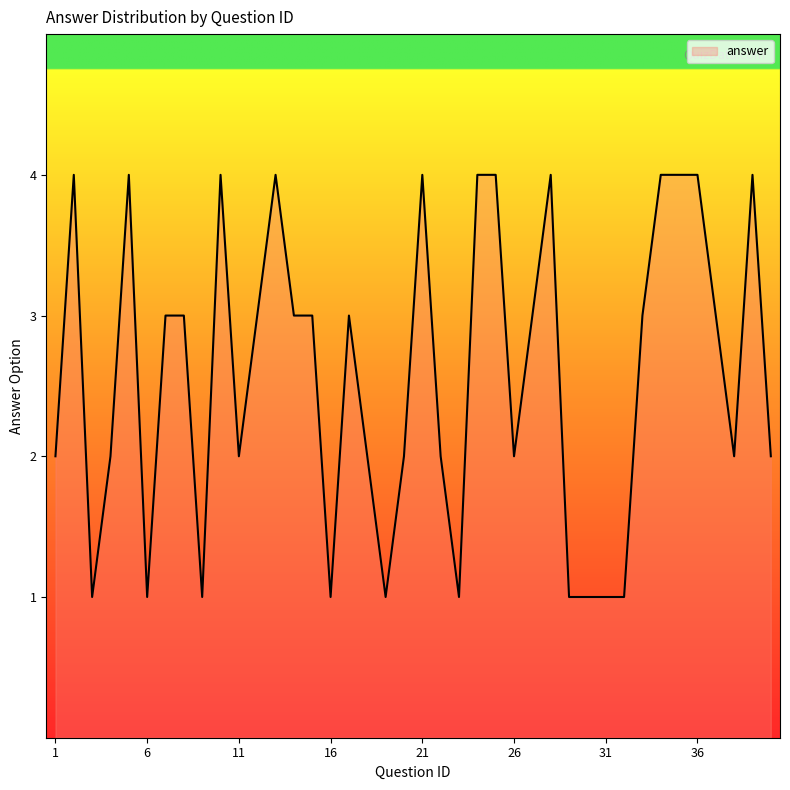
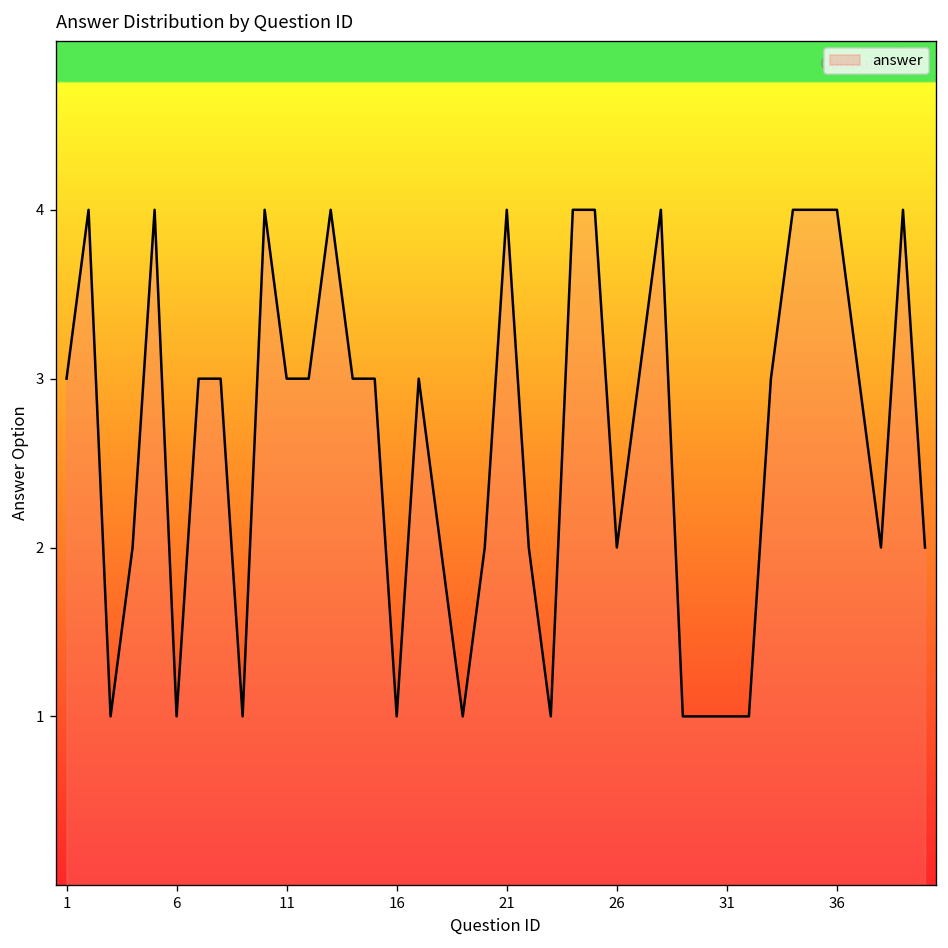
1: 2 -> 3
11: 2 -> 3
